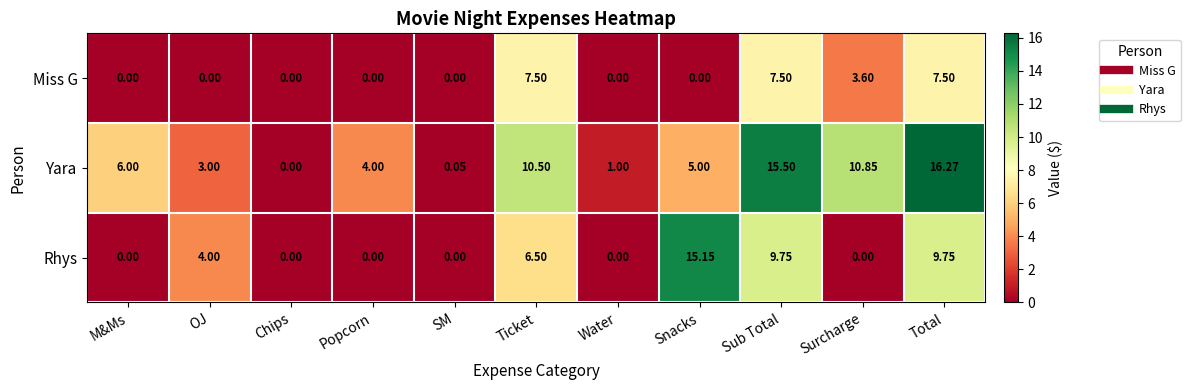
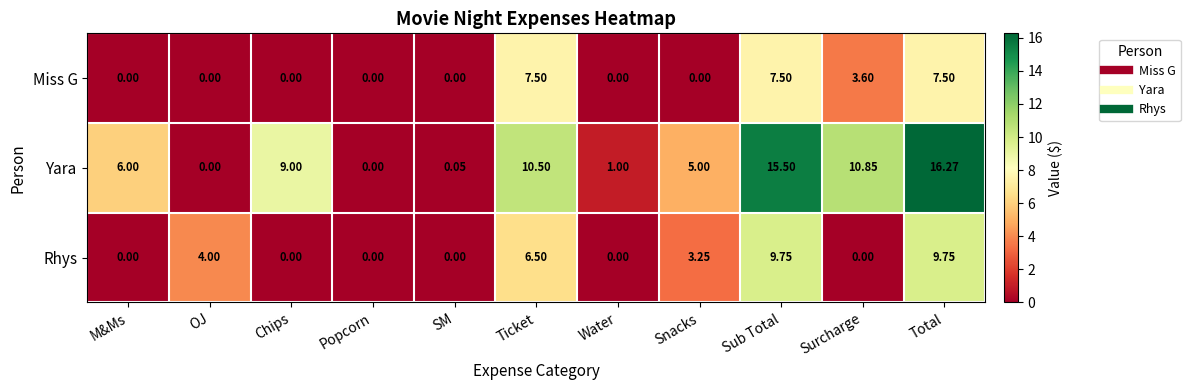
Yara, OJ: 3.00 -> 0.00
Yara, Chips: 0.00 -> 9.00
Yara, Popcorn: 4.00 -> 0.00
Rhys, Snacks: 15.15 -> 3.25
